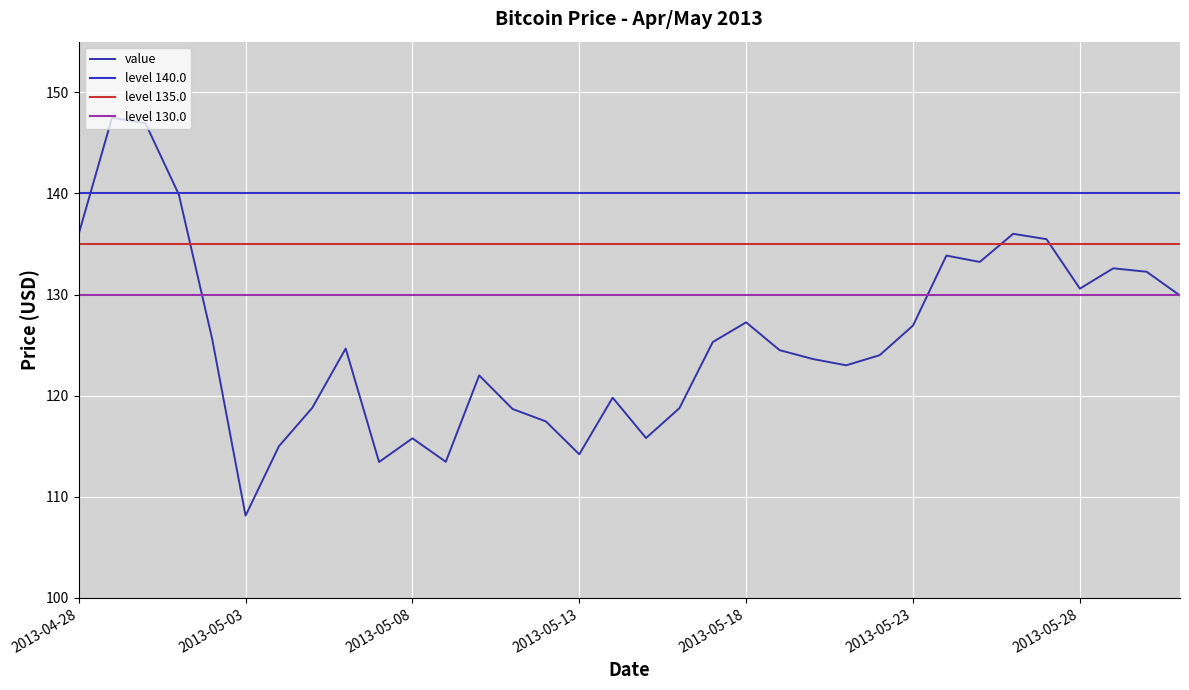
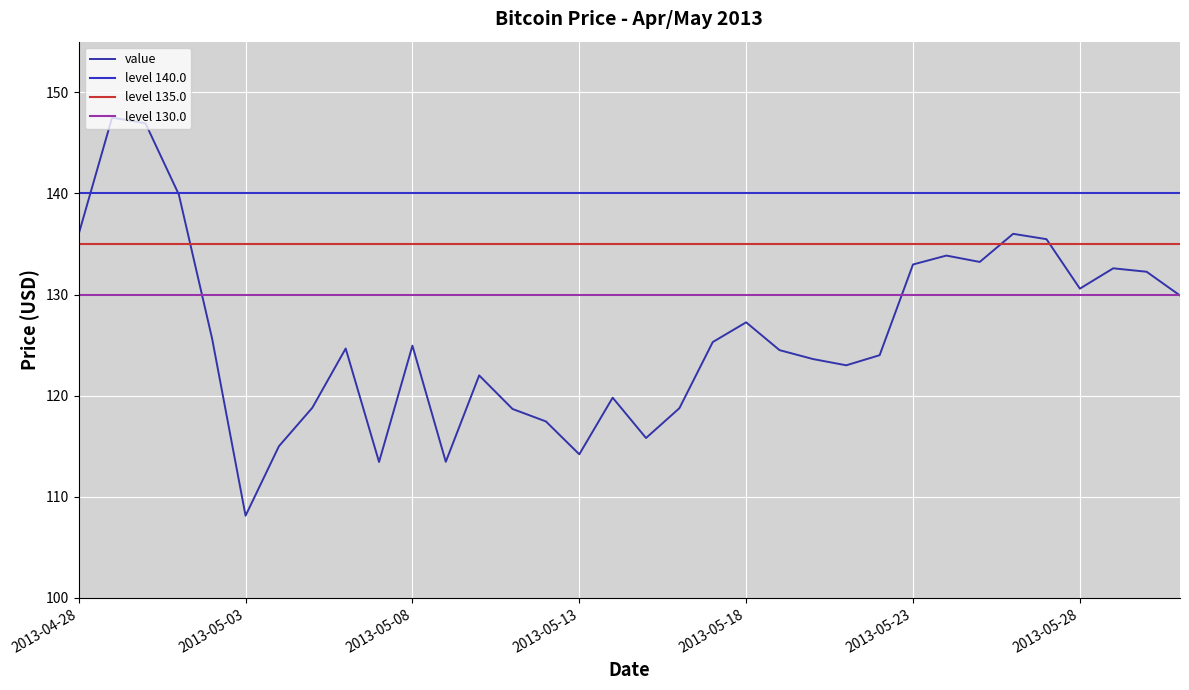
2013-05-08: 115.8 -> 124.9
2013-05-23: 126.9 -> 133.0
